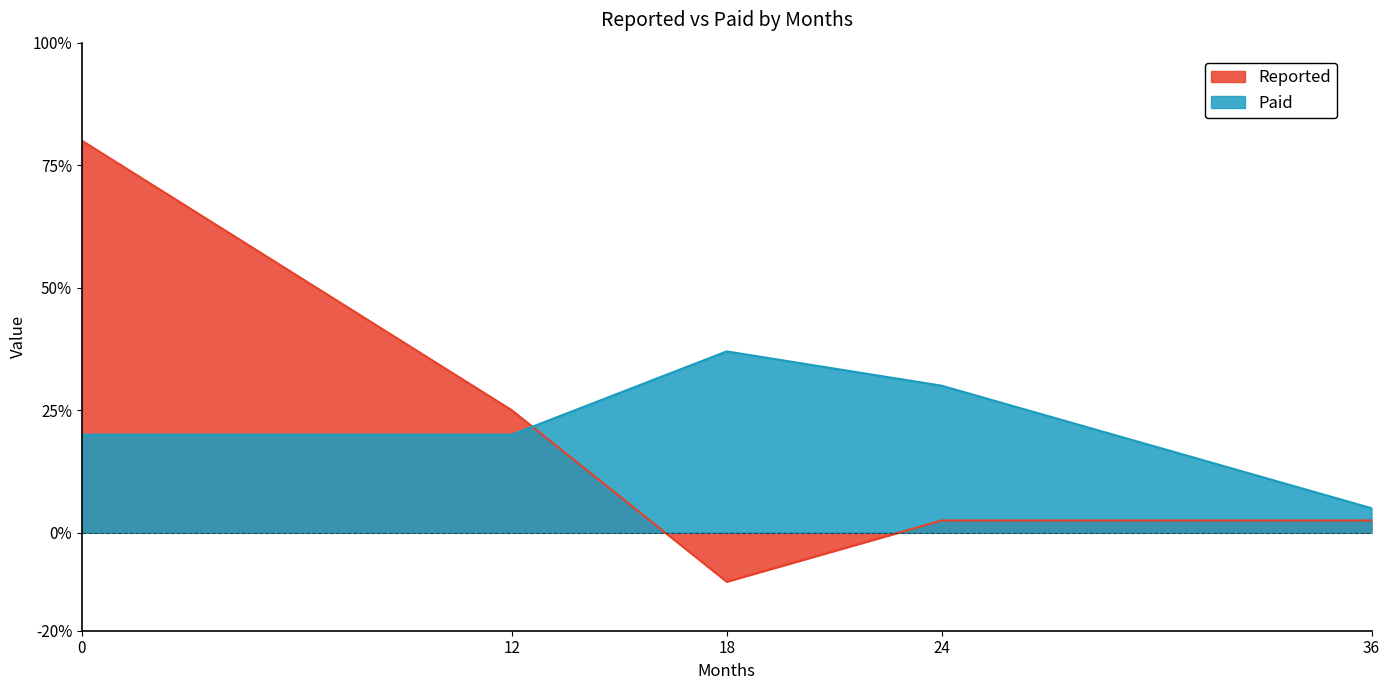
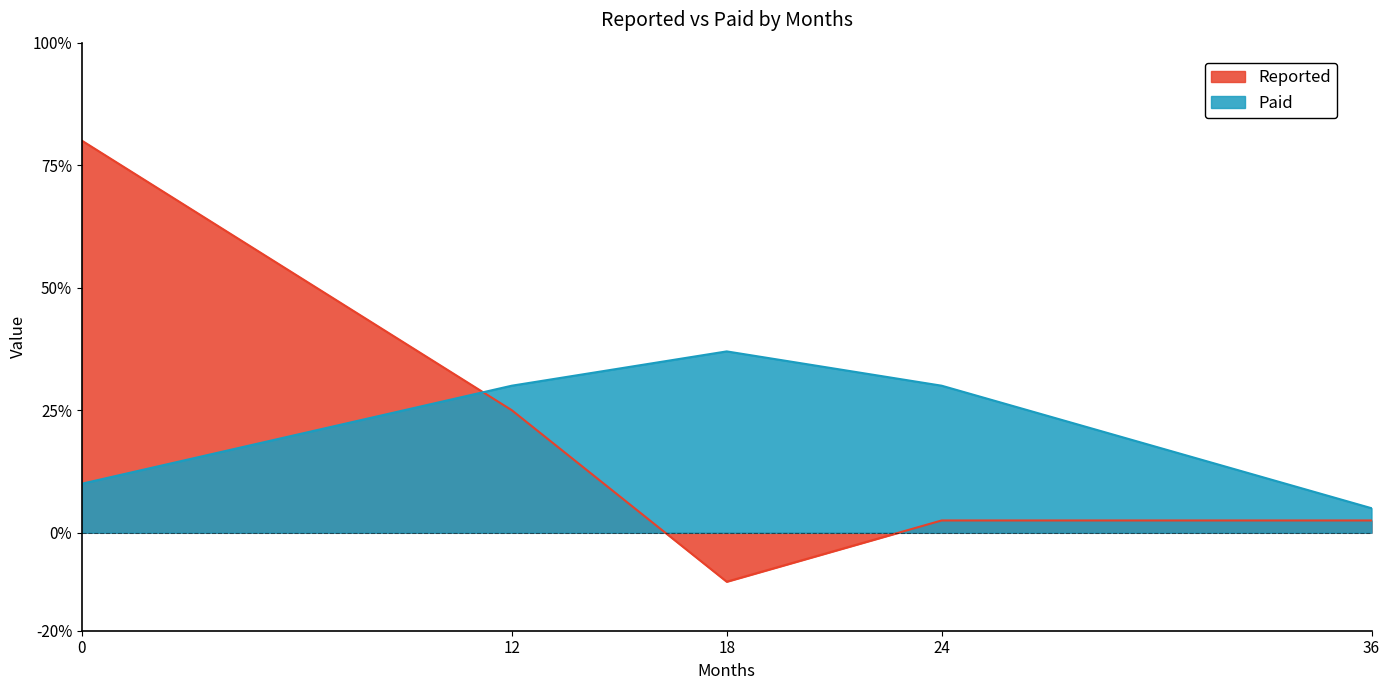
Paid, 0: 20% -> 10%
Paid, 12: 20% -> 30%
